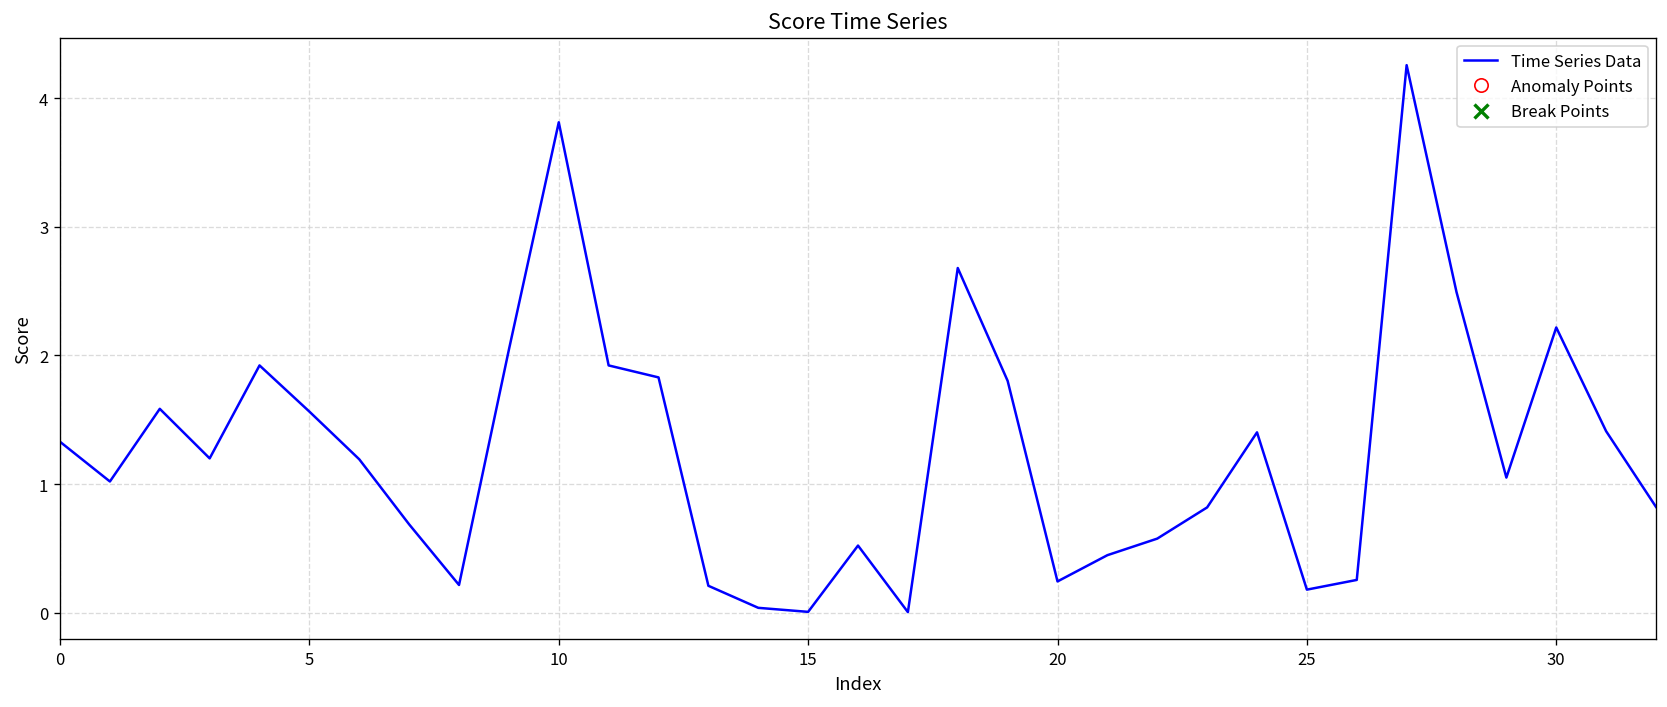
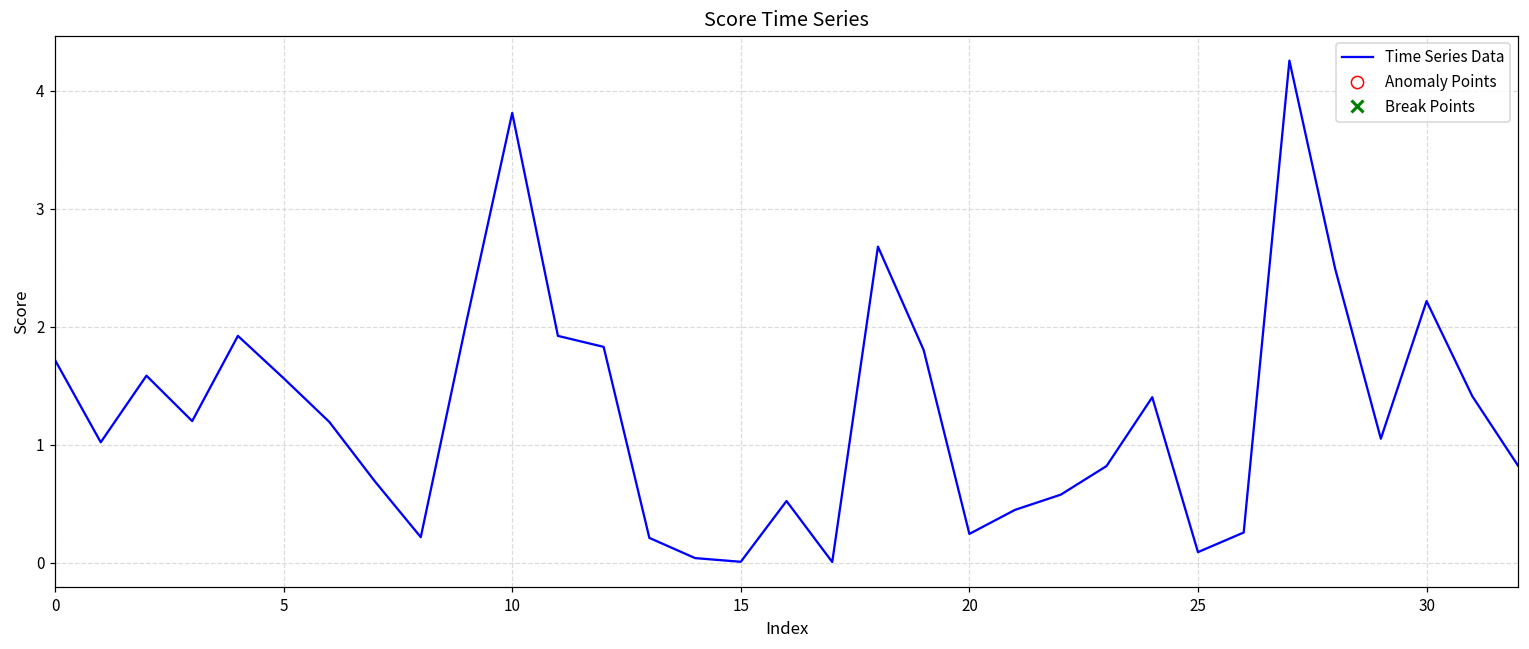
0: 1.33 -> 1.72
25: 0.18 -> 0.09
